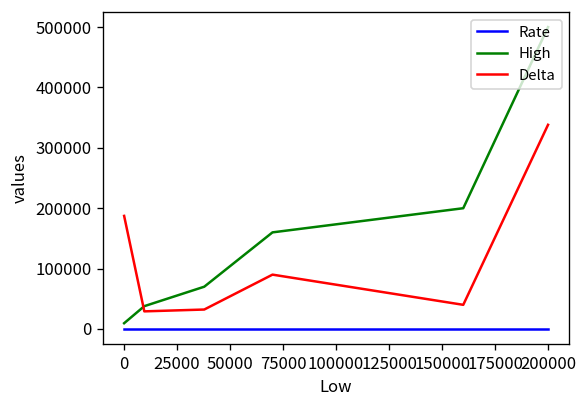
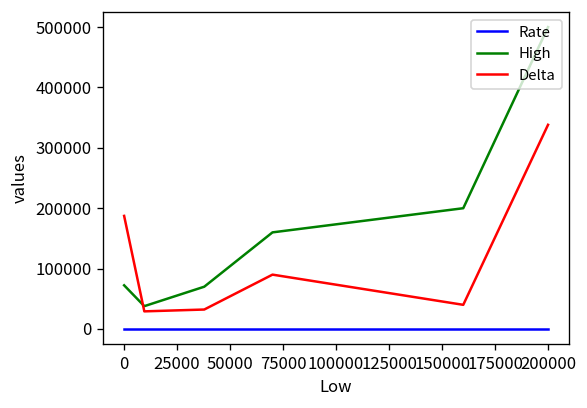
High, 0: 10000 -> 70000
